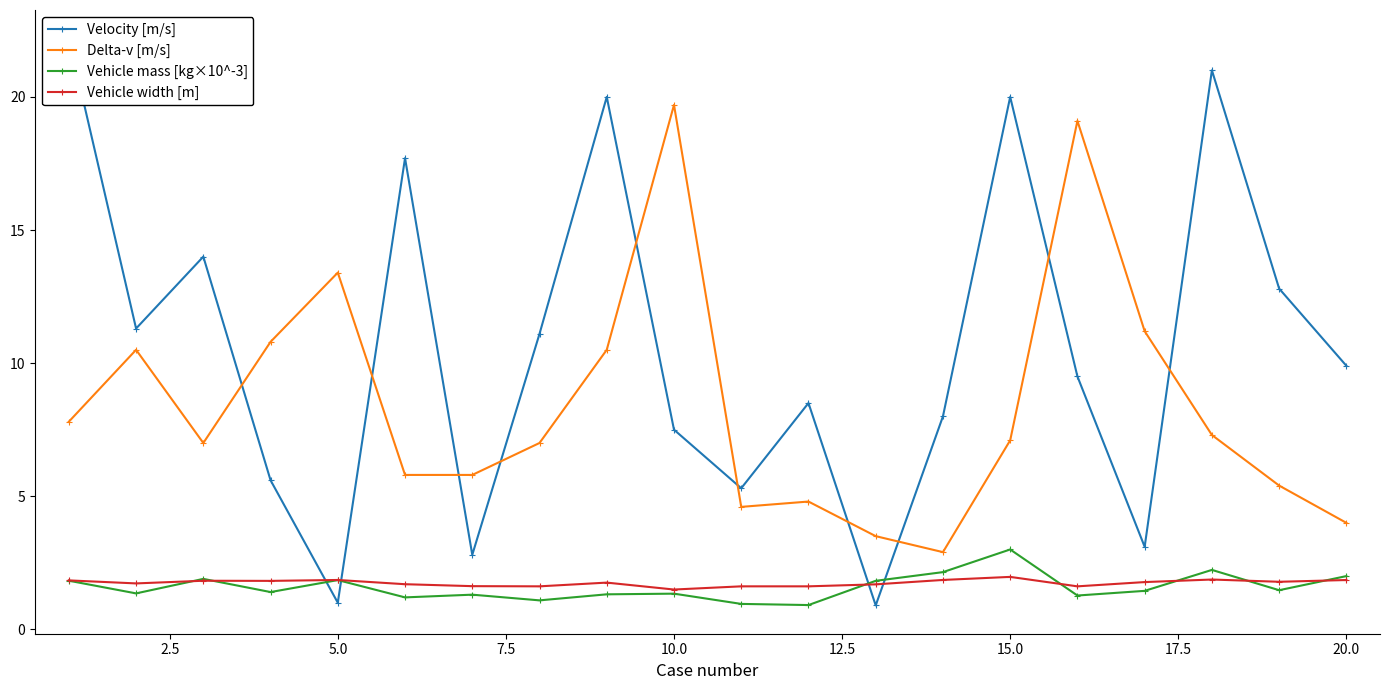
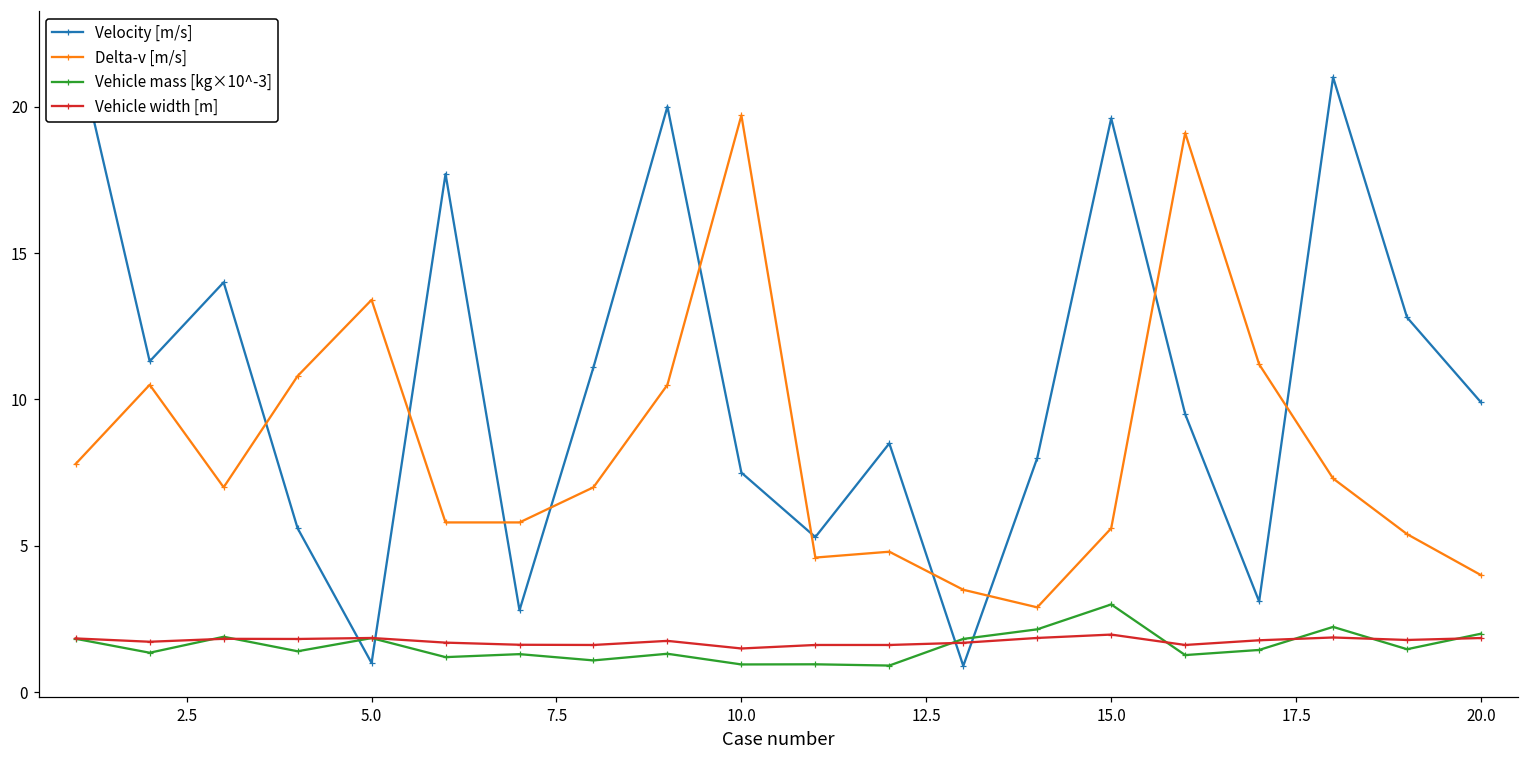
Vehicle mass [kg×10^-3], 10.0: 1.3 -> 1.0
Velocity [m/s], 15.0: 20.0 -> 19.6
Delta-v [m/s], 15.0: 7.1 -> 5.6
